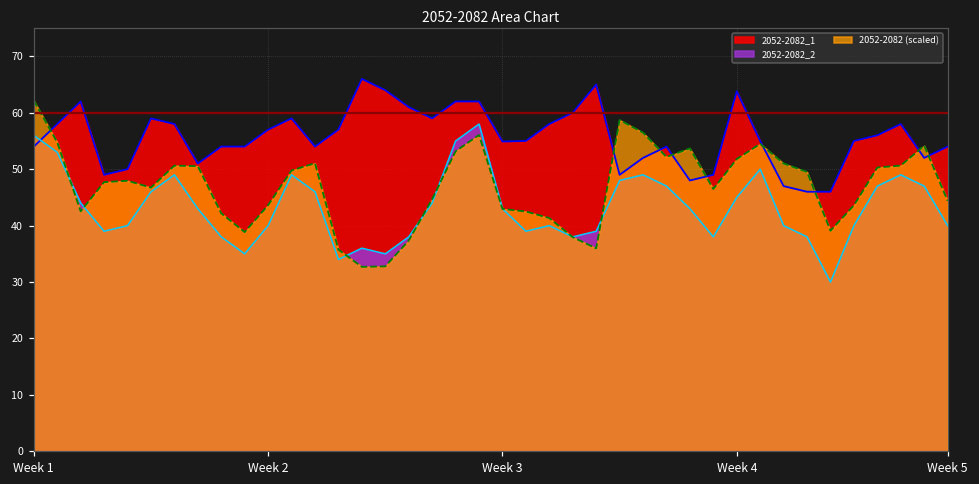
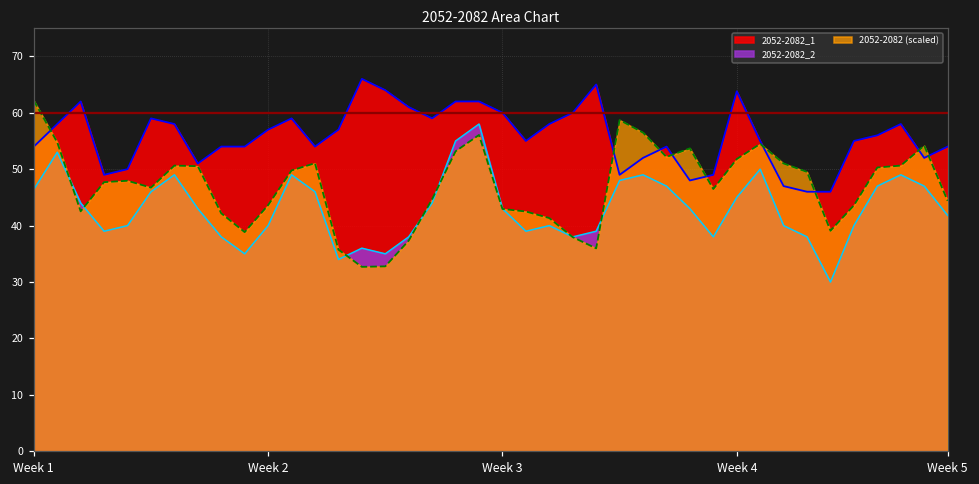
2052-2082_2, Week 1: 56 -> 46
2052-2082_1, Week 3: 55 -> 60
2052-2082_2, Week 5: 40 -> 42
